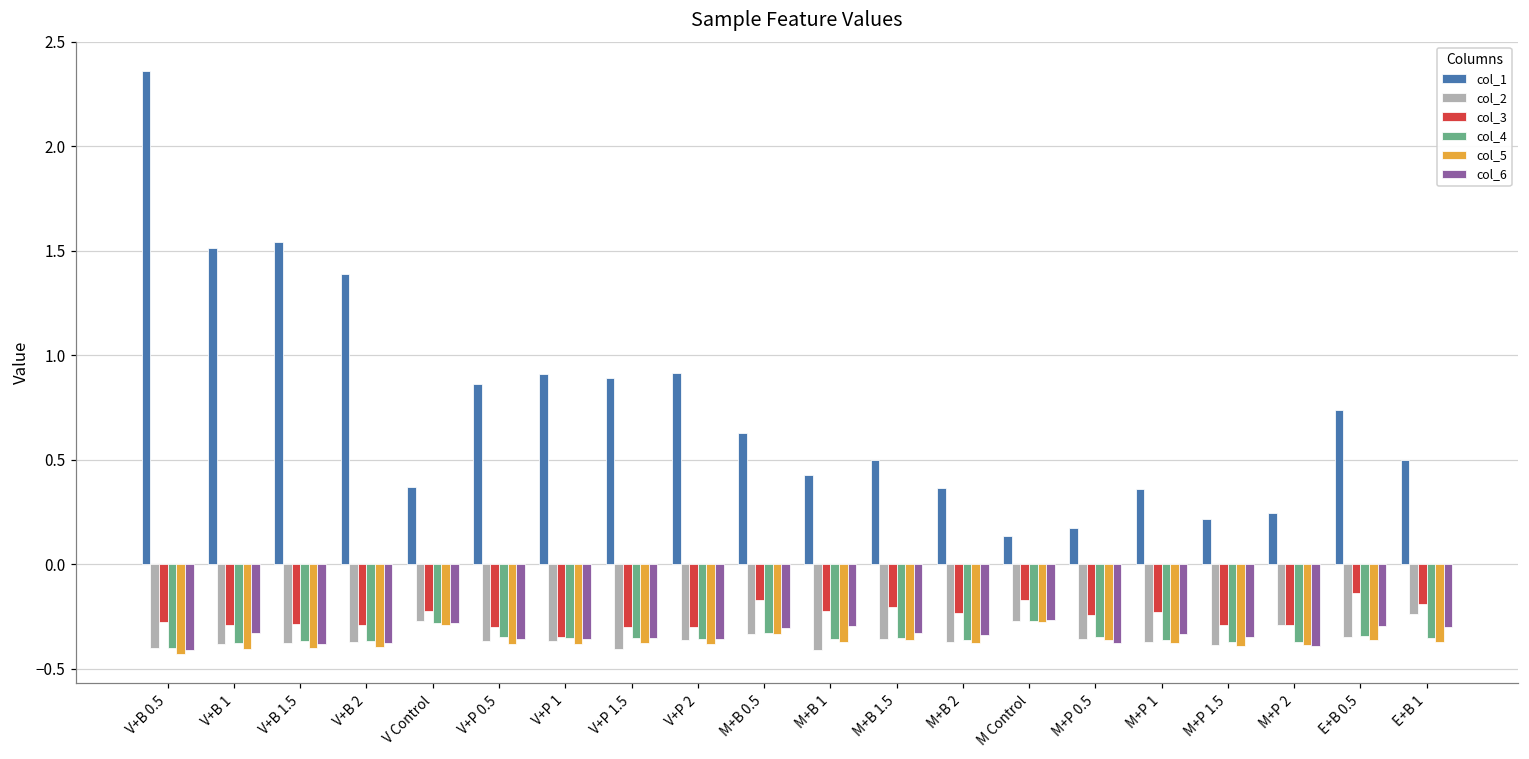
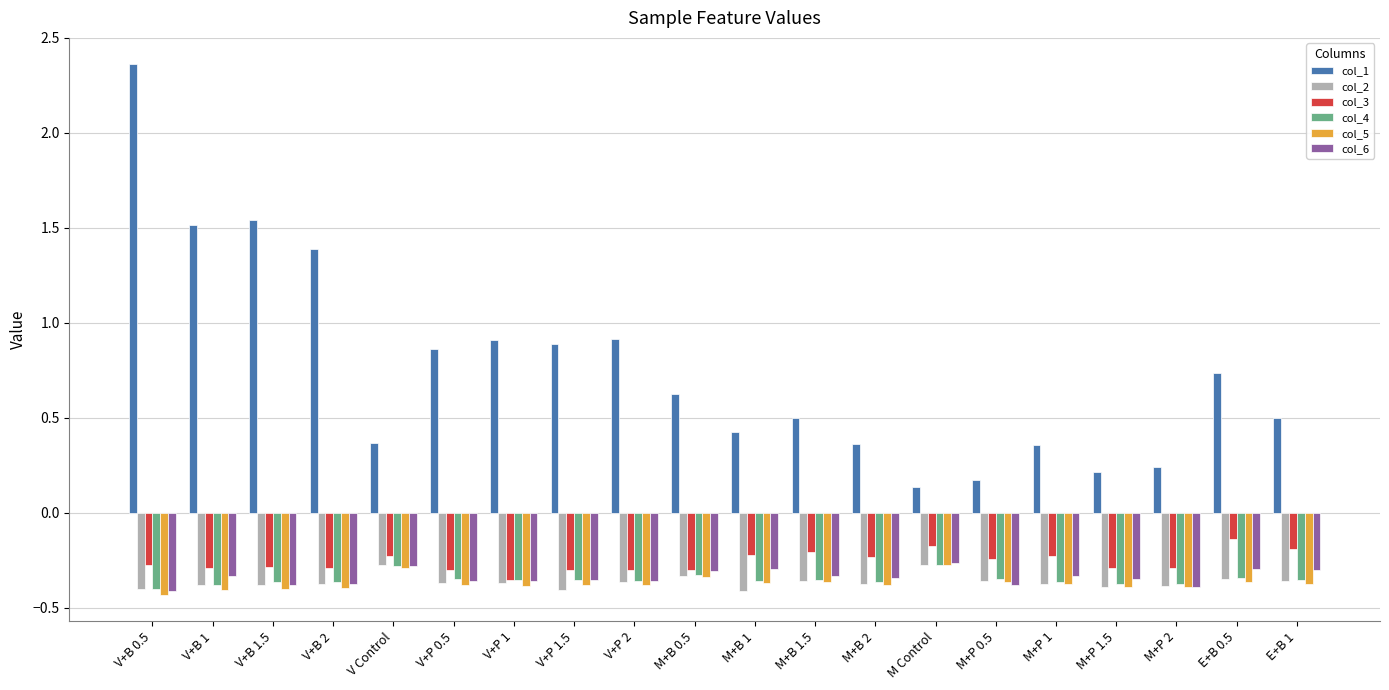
col_3, M+B 0.5: -0.17 -> -0.30
col_2, M+P 2: -0.29 -> -0.39
col_2, E+B 1: -0.24 -> -0.36
